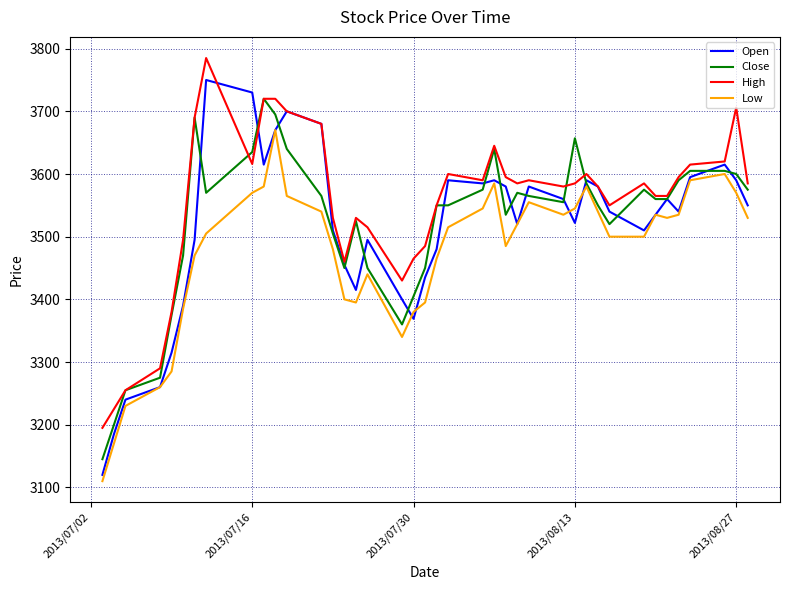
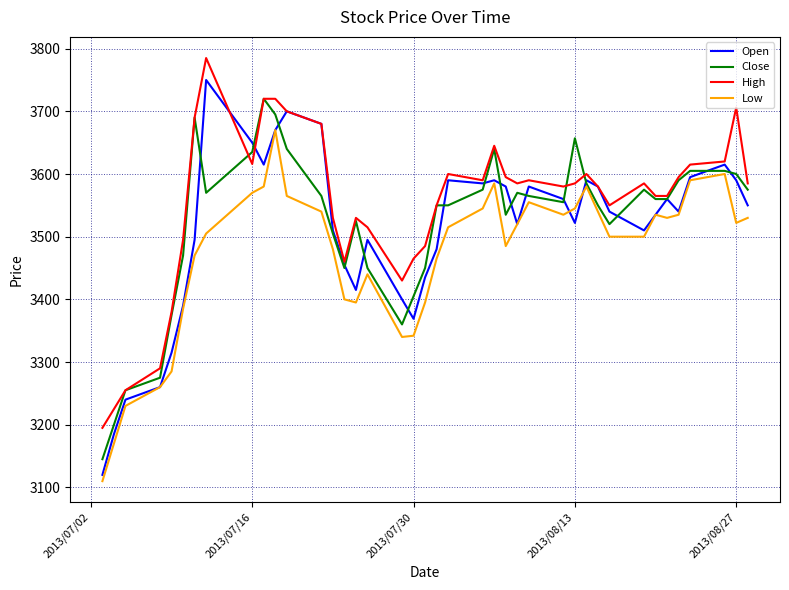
Open, 2013/07/16: 3730 -> 3650
Low, 2013/07/30: 3380 -> 3340
Low, 2013/08/27: 3570 -> 3520
